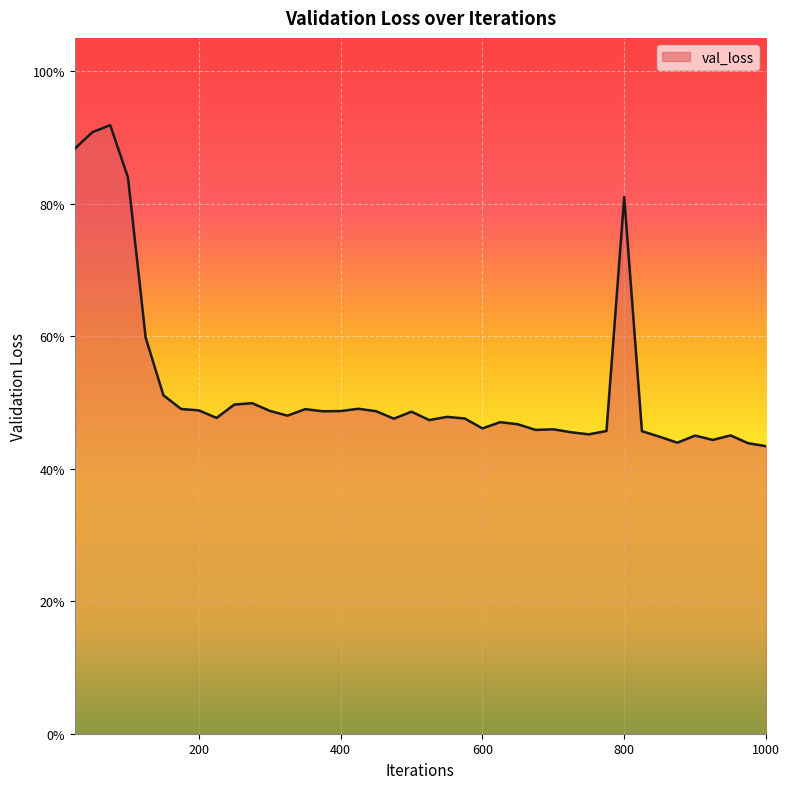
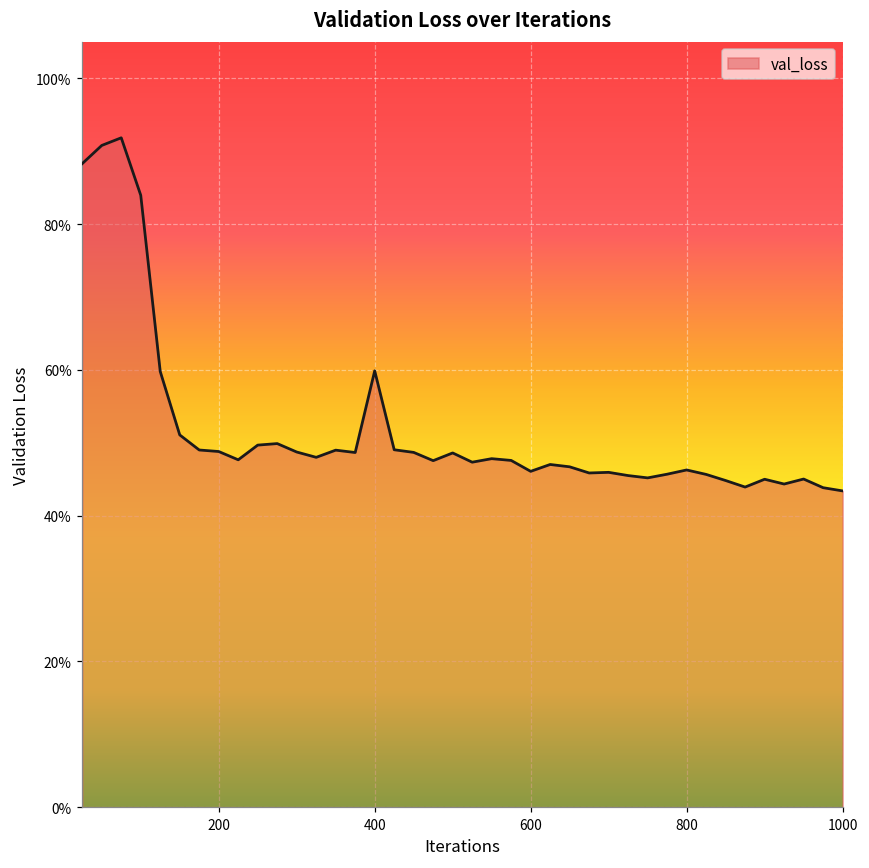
400: 49% -> 60%
800: 81% -> 46%
